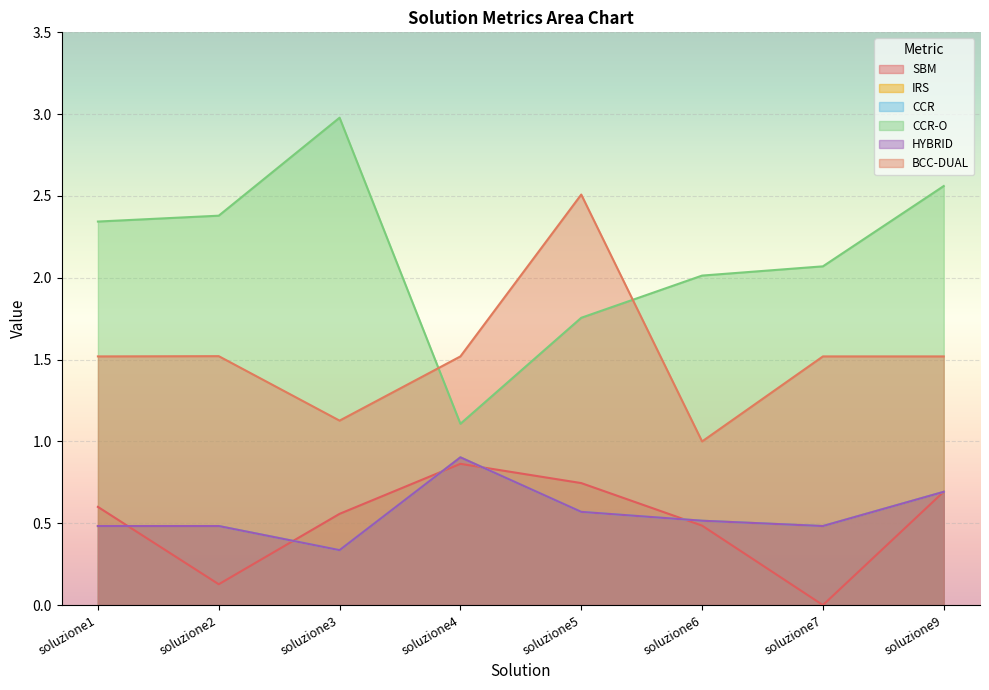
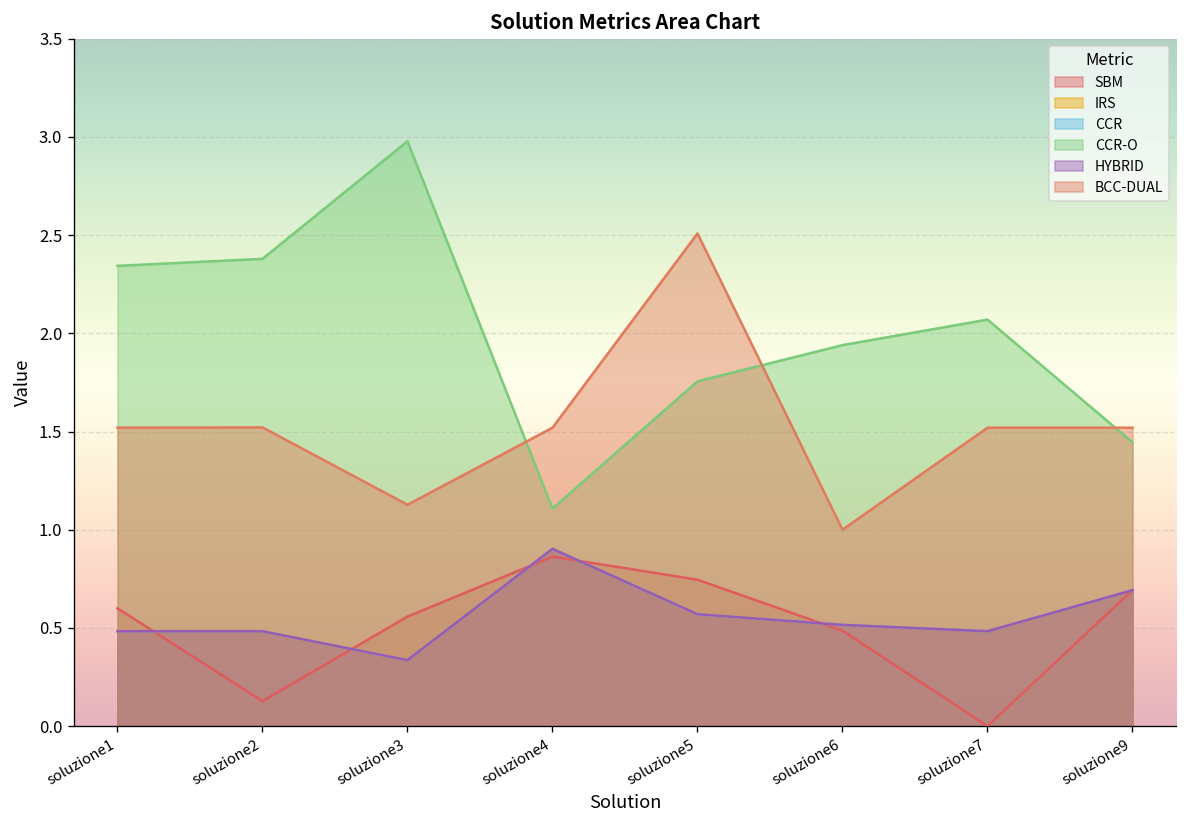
CCR-O, soluzione6: 2.01 -> 1.94
CCR-O, soluzione9: 2.56 -> 1.44
